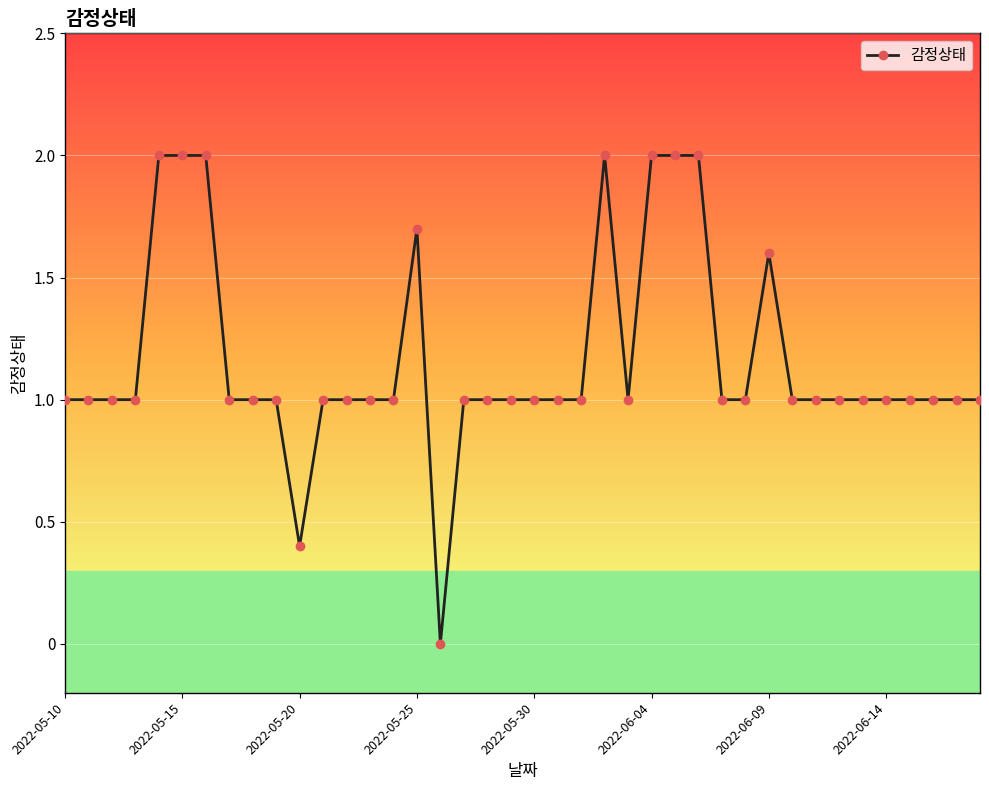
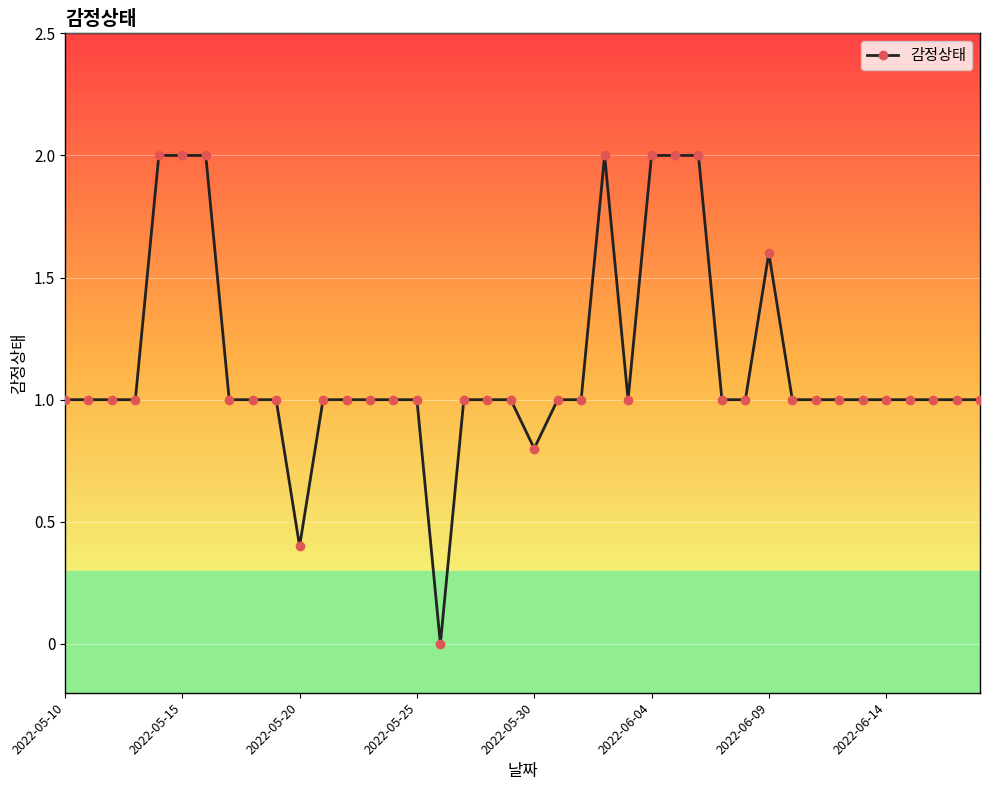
2022-05-25: 1.7 -> 1.0
2022-05-30: 1.0 -> 0.8
